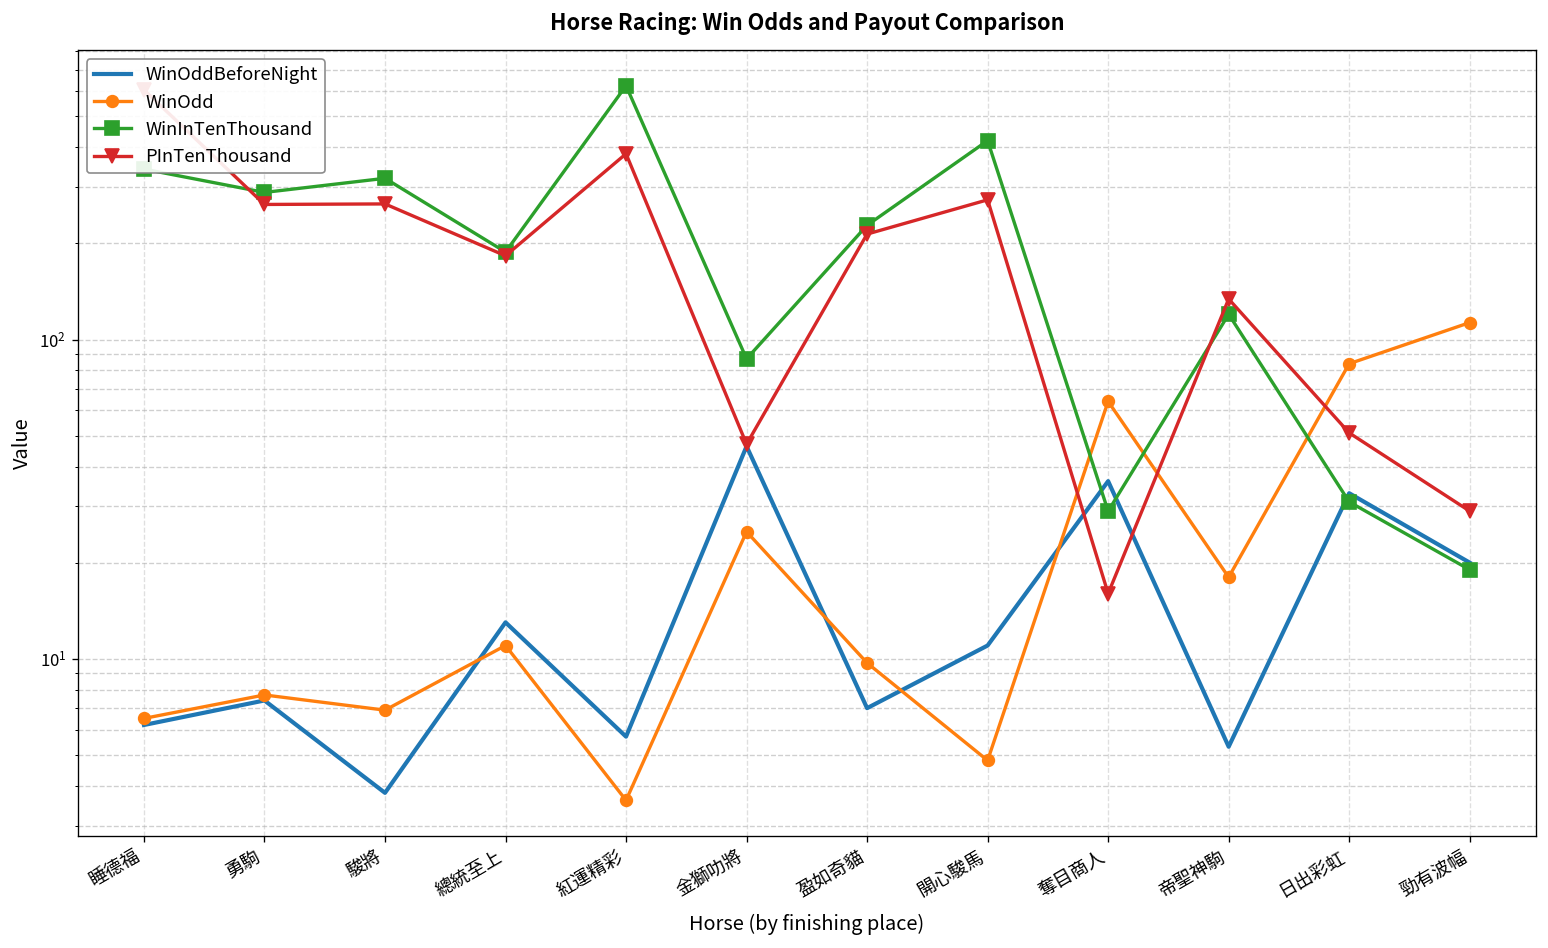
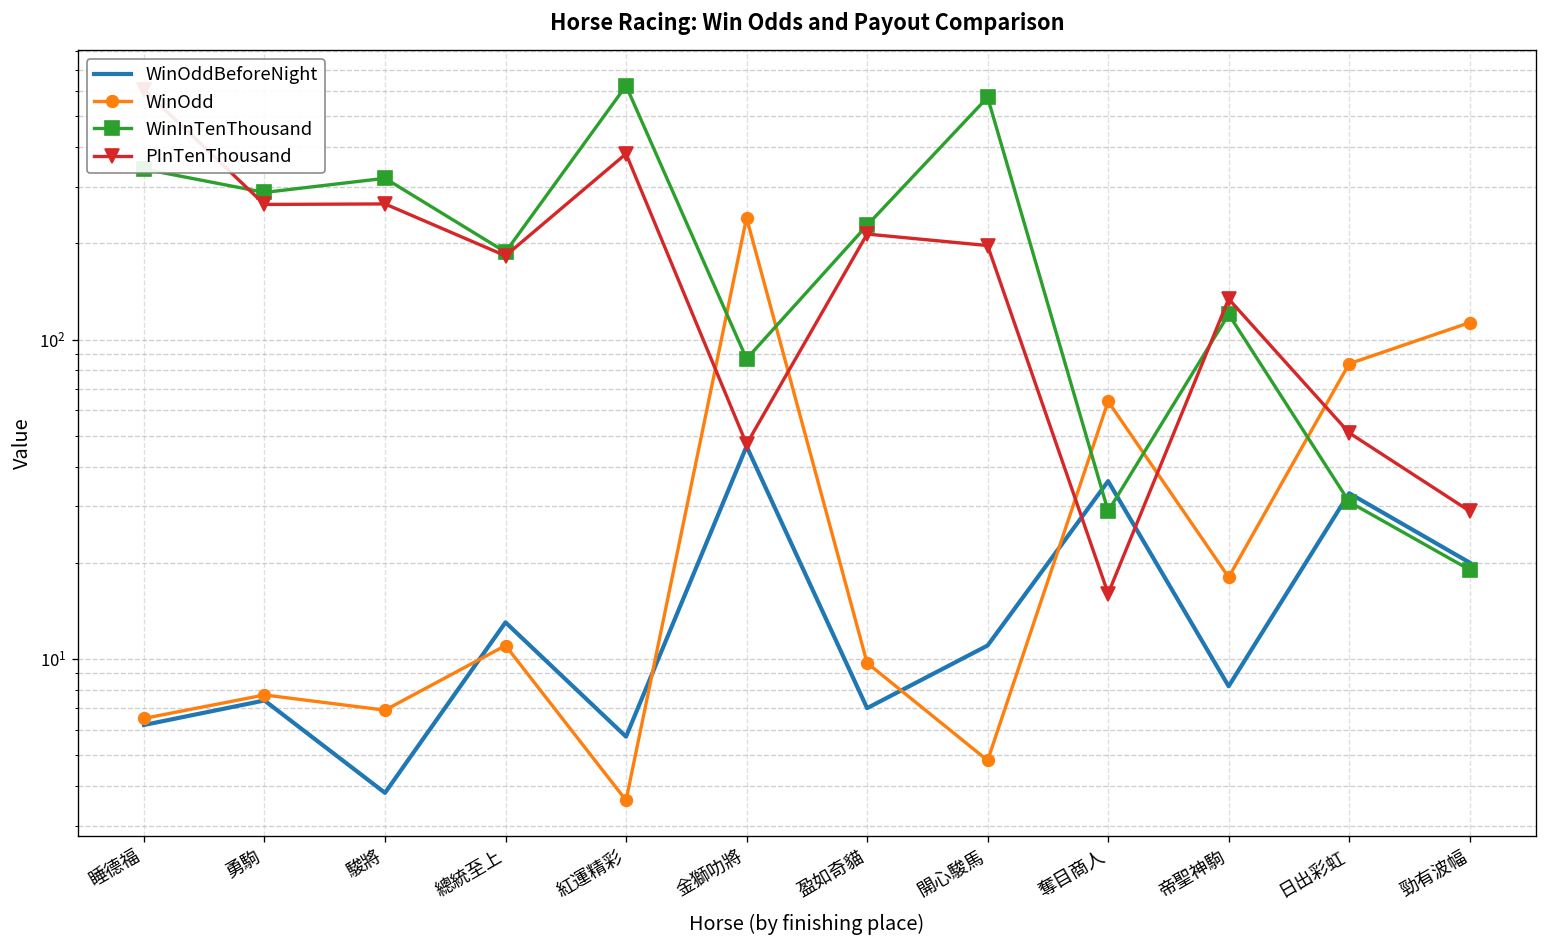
WinOdd, 金獅叻將: 25 -> 240
WinInTenThousand, 開心駿馬: 420 -> 570
PInTenThousand, 開心駿馬: 270 -> 200
WinOddBeforeNight, 帝聖神駒: 5.3 -> 8.2
